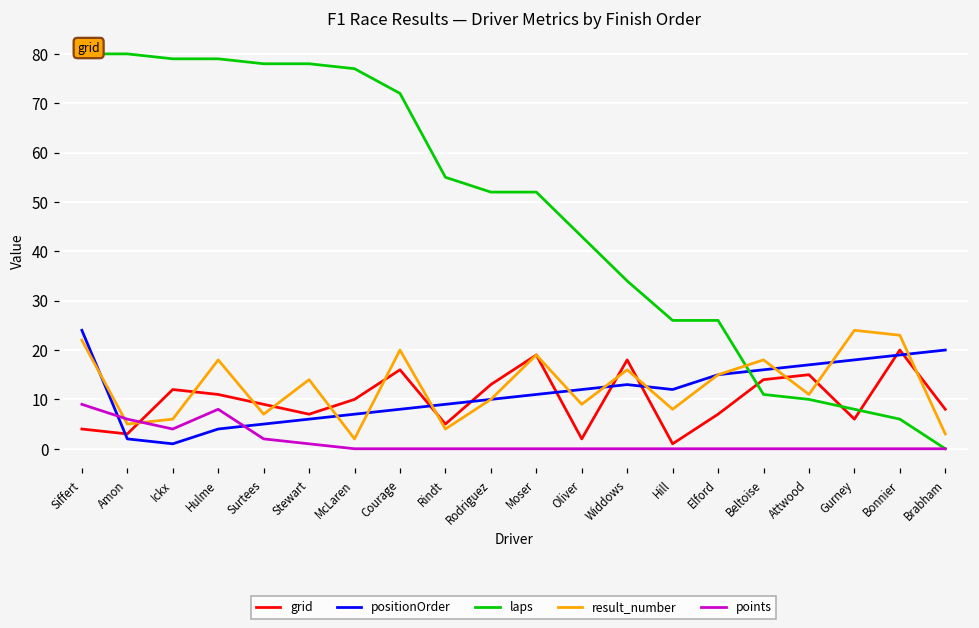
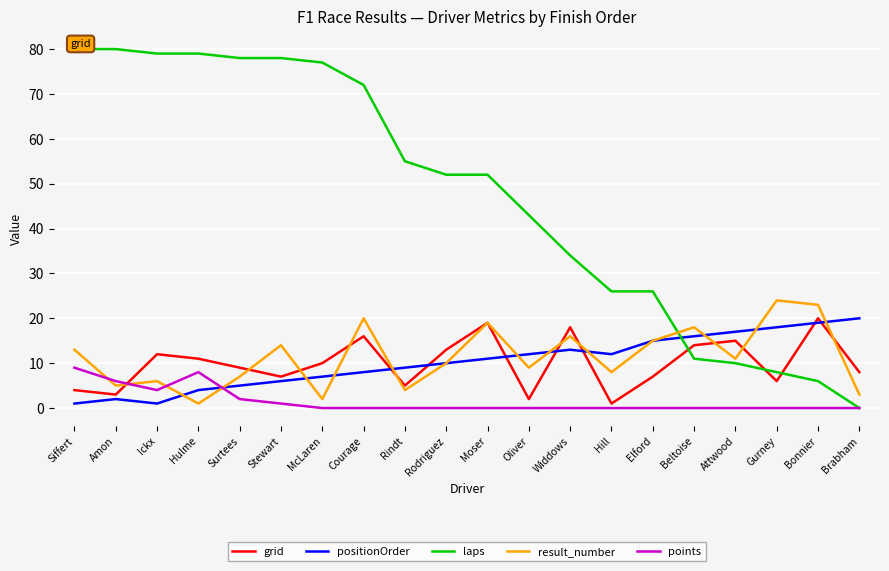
positionOrder, Siffert: 24 -> 1
result_number, Siffert: 22 -> 13
result_number, Hulme: 18 -> 1
